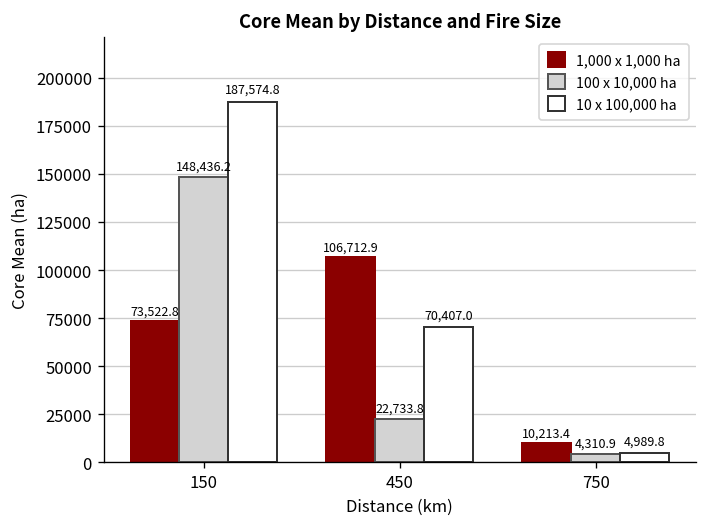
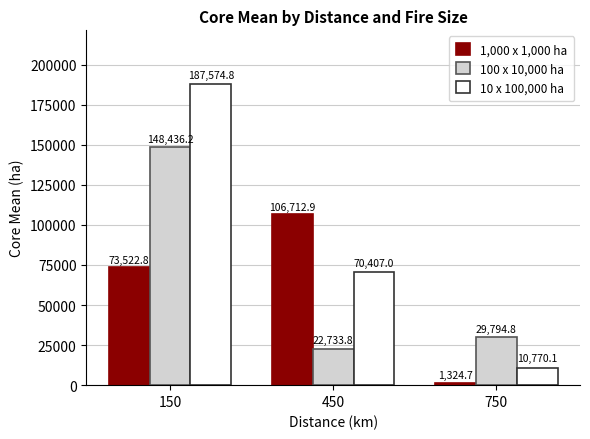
1,000 x 1,000 ha, 750: 10,213.4 -> 1,324.7
100 x 10,000 ha, 750: 4,310.9 -> 29,794.8
10 x 100,000 ha, 750: 4,989.8 -> 10,770.1
